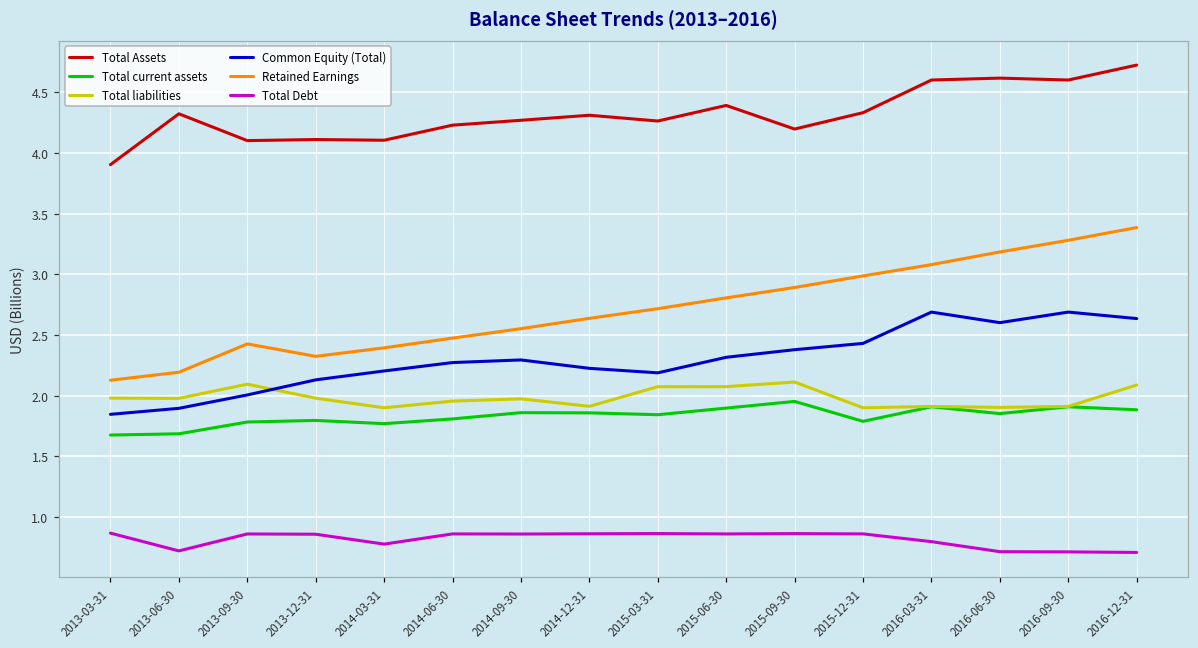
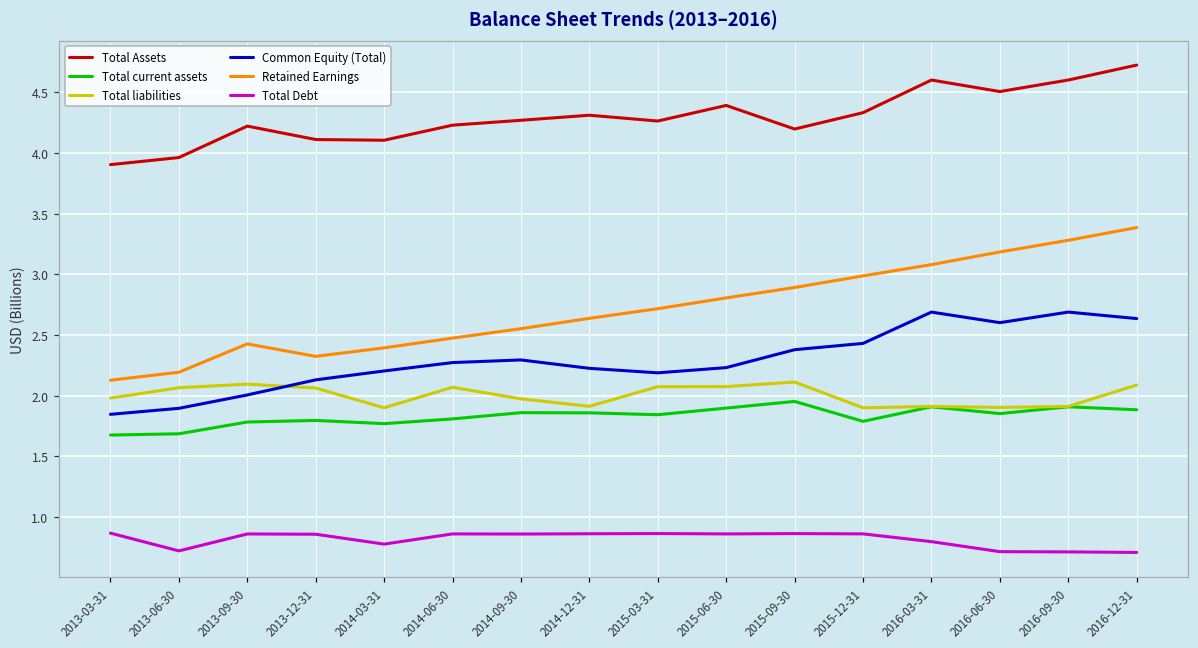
Total Assets, 2013-06-30: 4.32 -> 3.96
Total liabilities, 2013-06-30: 1.98 -> 2.07
Total Assets, 2013-09-30: 4.10 -> 4.22
Total liabilities, 2013-12-31: 1.98 -> 2.06
Total liabilities, 2014-06-30: 1.96 -> 2.07
Common Equity (Total), 2015-06-30: 2.32 -> 2.23
Total Assets, 2016-06-30: 4.62 -> 4.51
